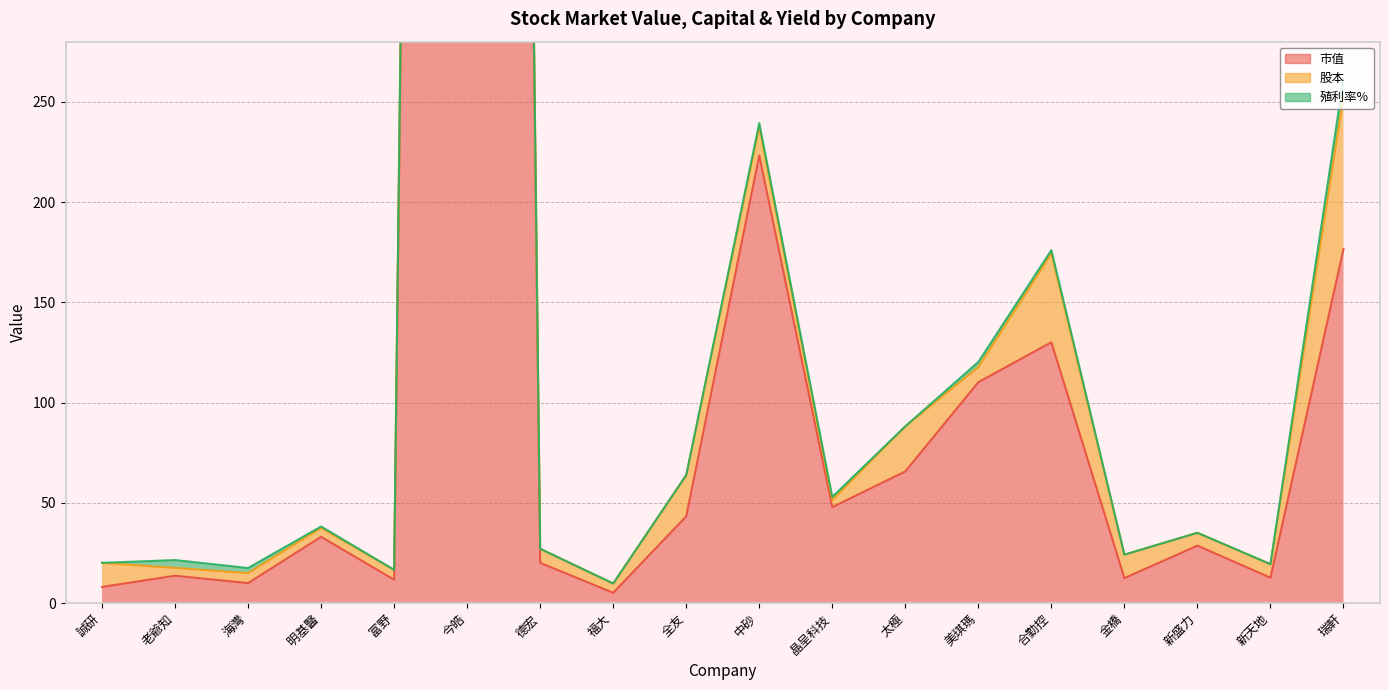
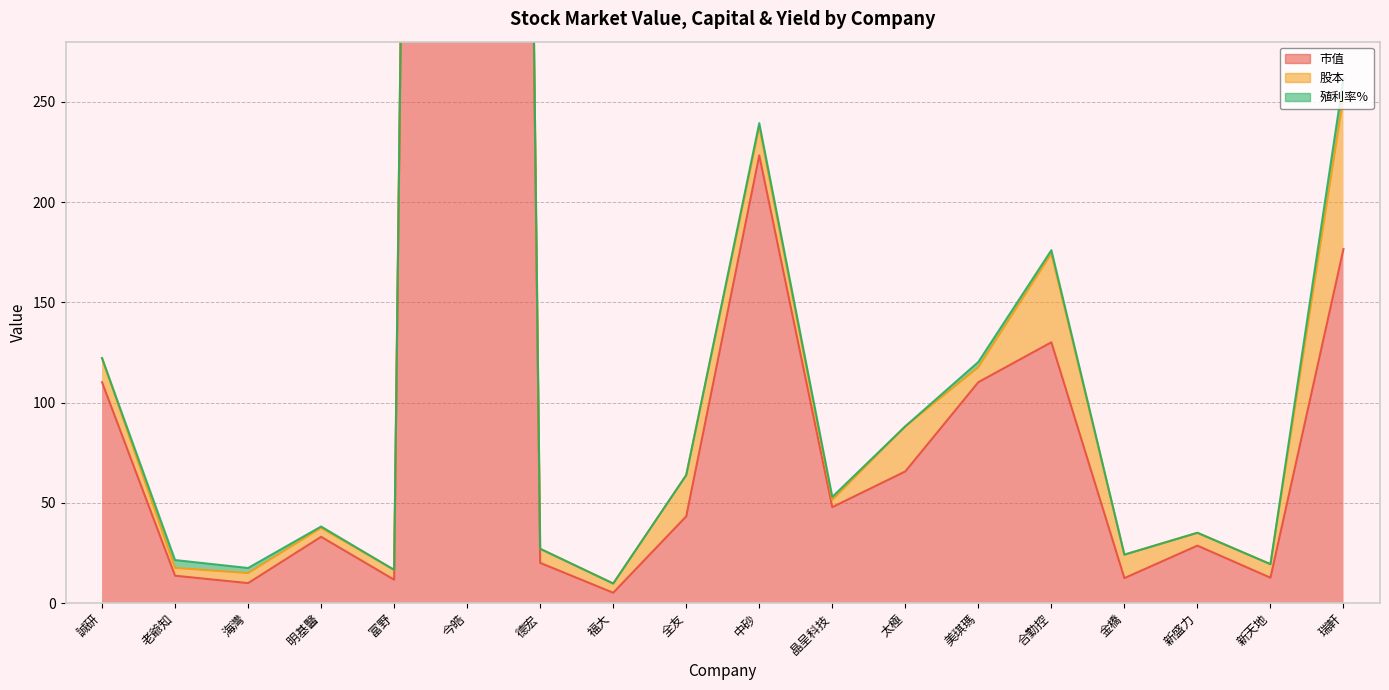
市值, 誠研: 8 -> 110
